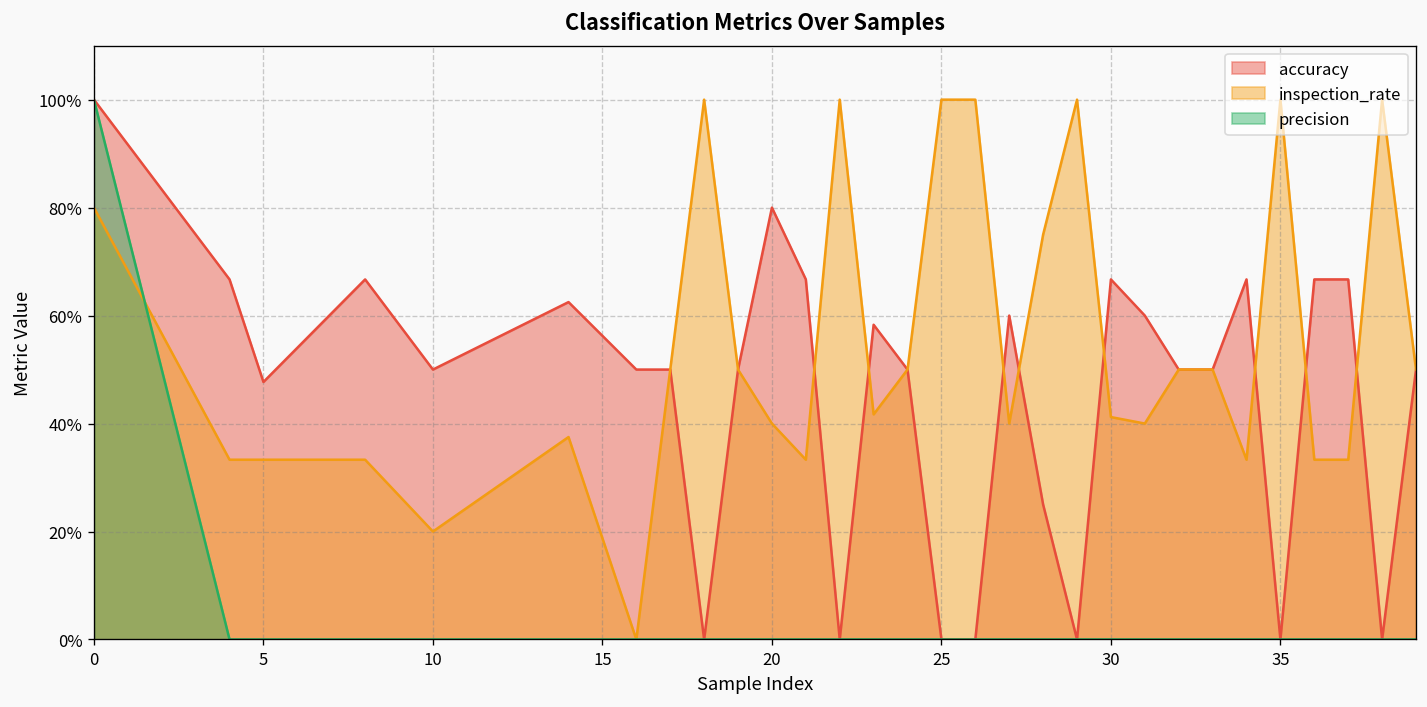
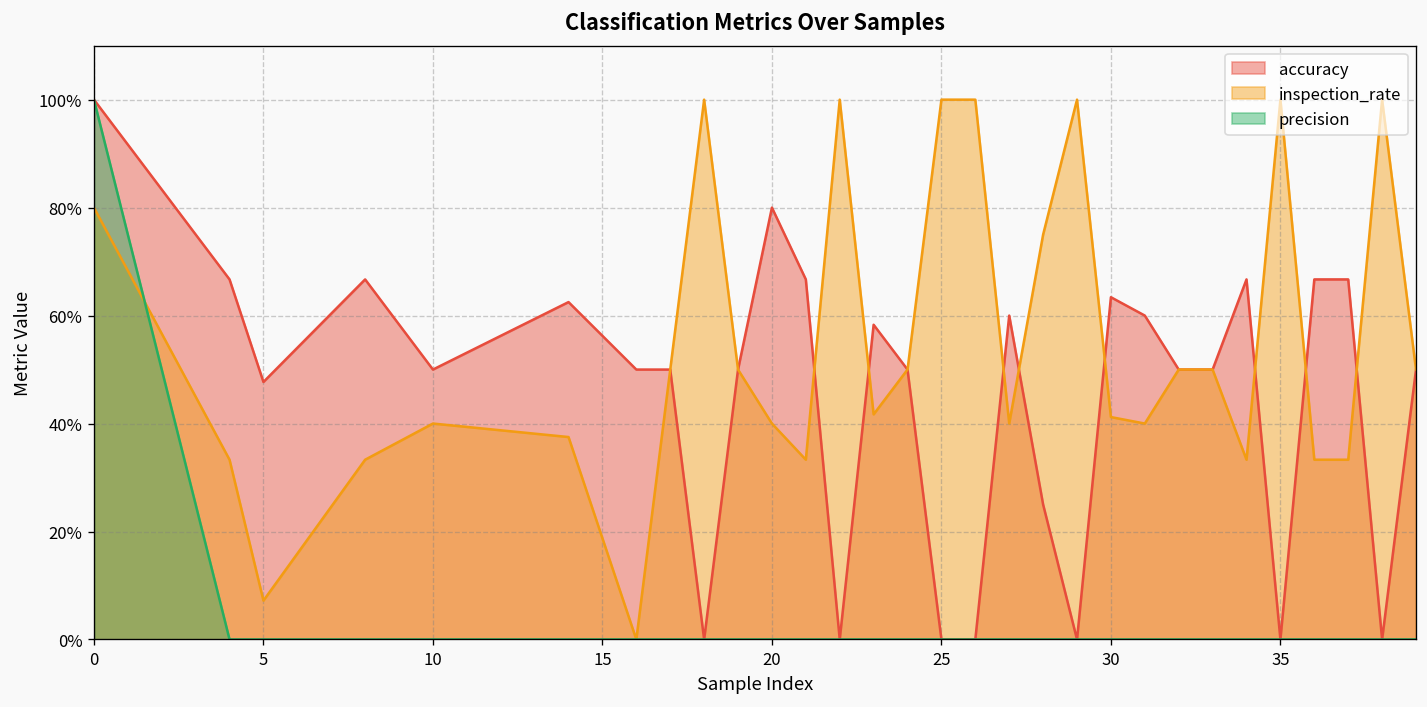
inspection_rate, 5: 33% -> 7%
inspection_rate, 10: 20% -> 40%
accuracy, 30: 67% -> 63%
